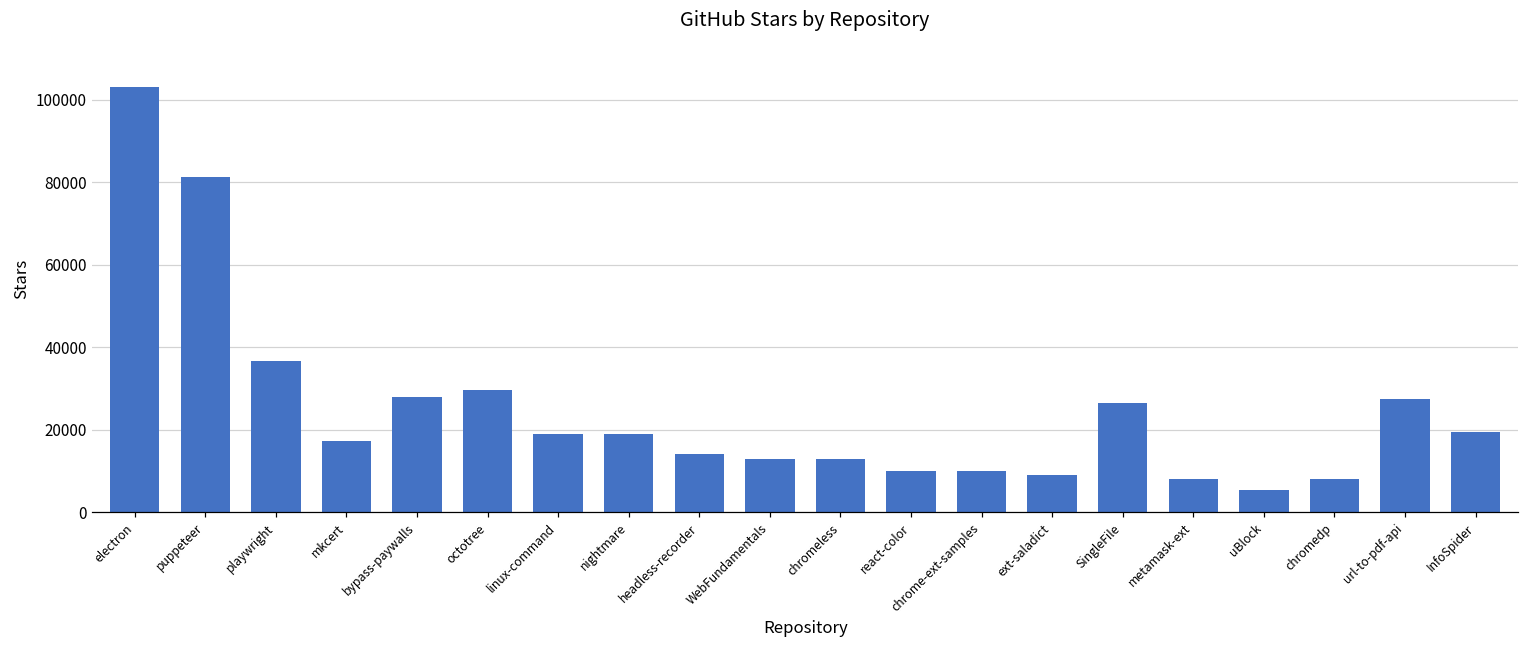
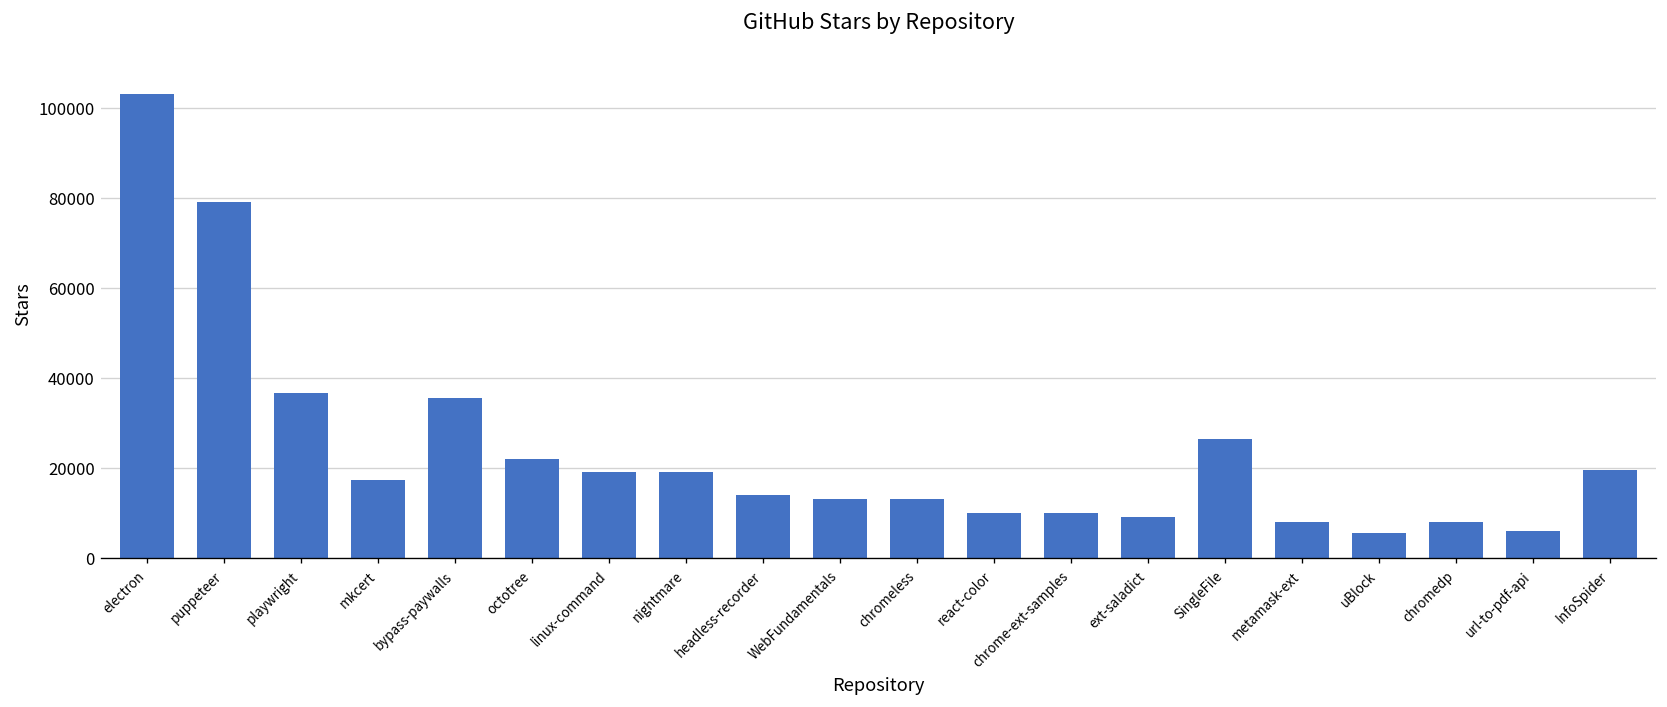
puppeteer: 81000 -> 79000
bypass-paywalls: 28000 -> 35000
octotree: 30000 -> 22000
url-to-pdf-api: 27000 -> 6000
